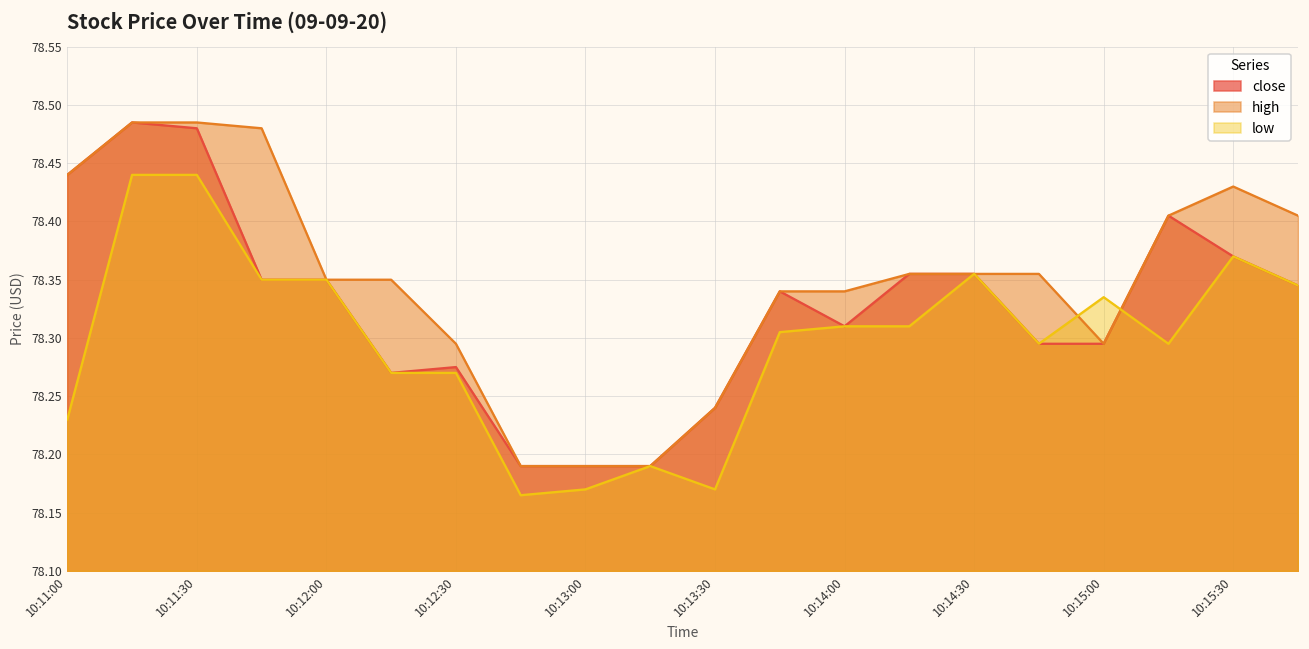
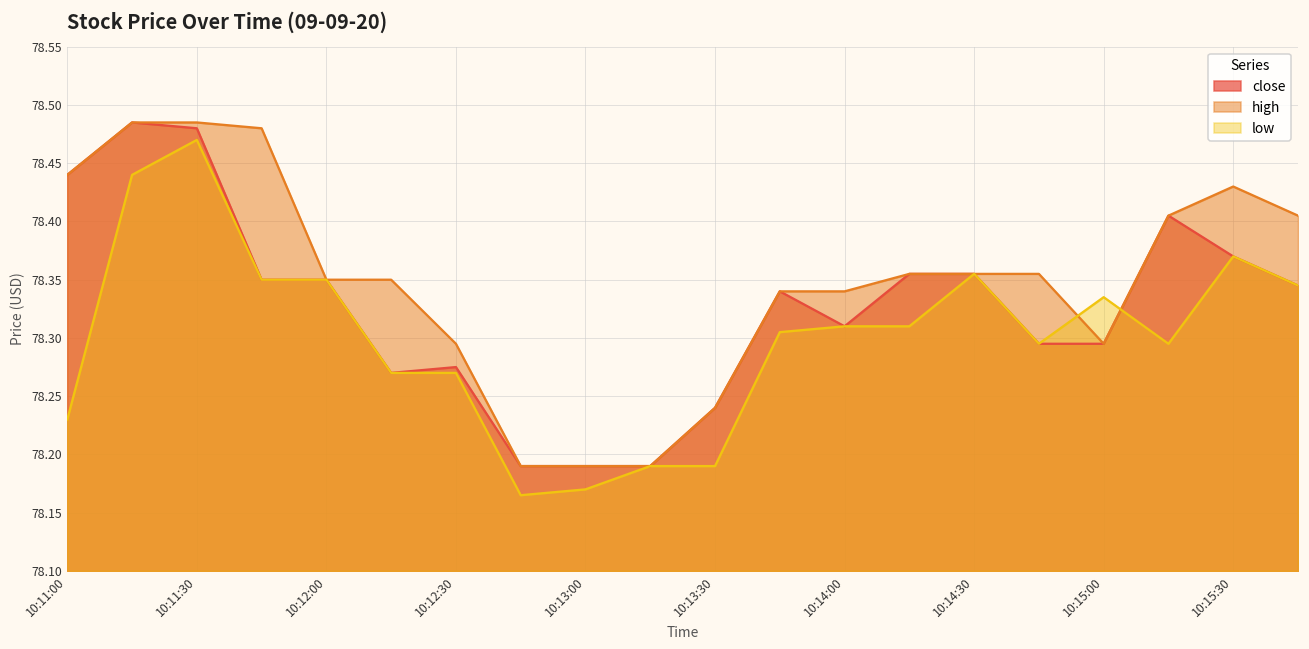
low, 10:11:30: 78.44 -> 78.47
low, 10:13:30: 78.17 -> 78.19
